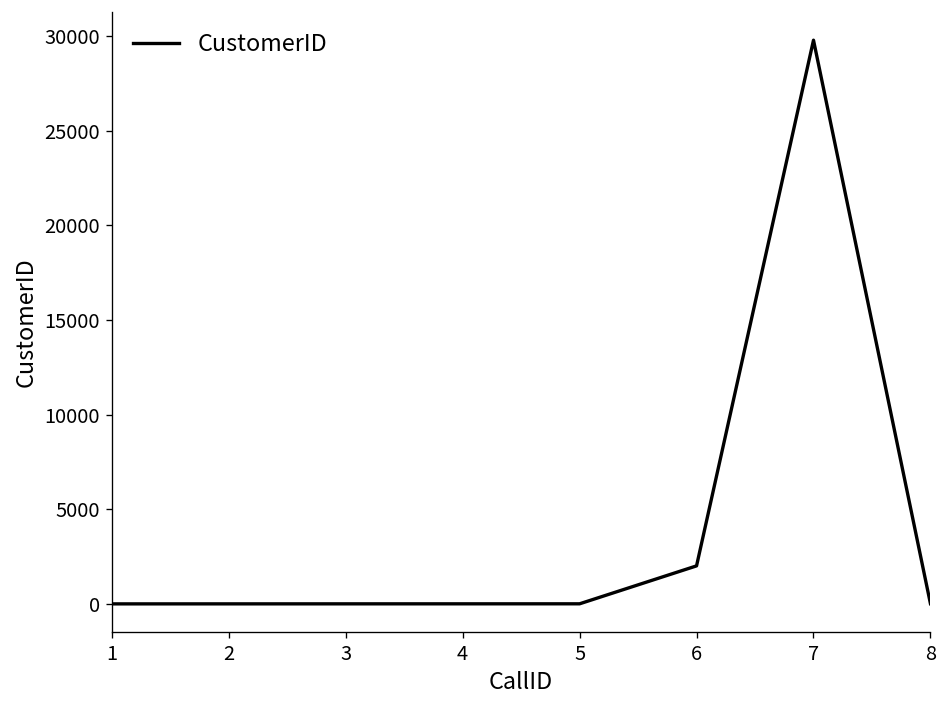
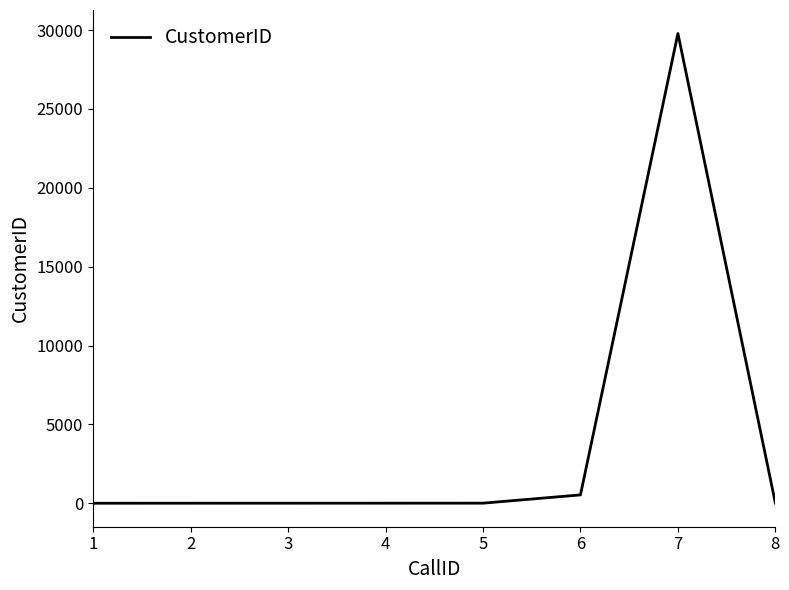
6: 2000 -> 500
